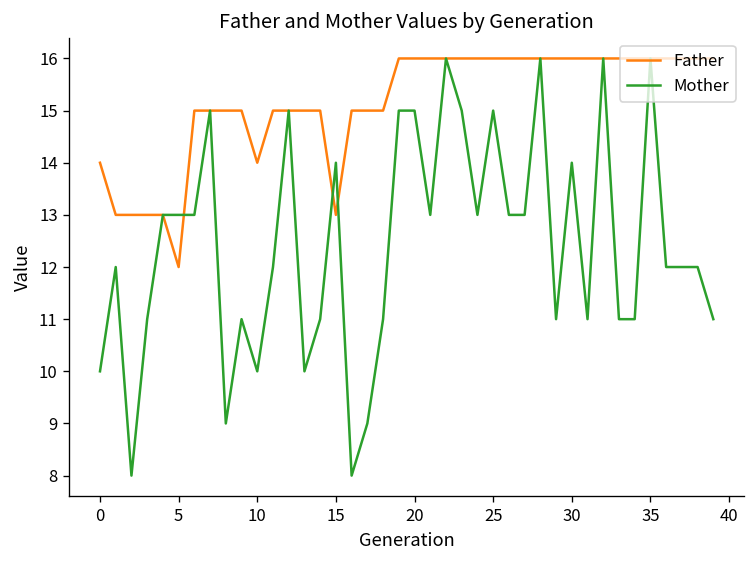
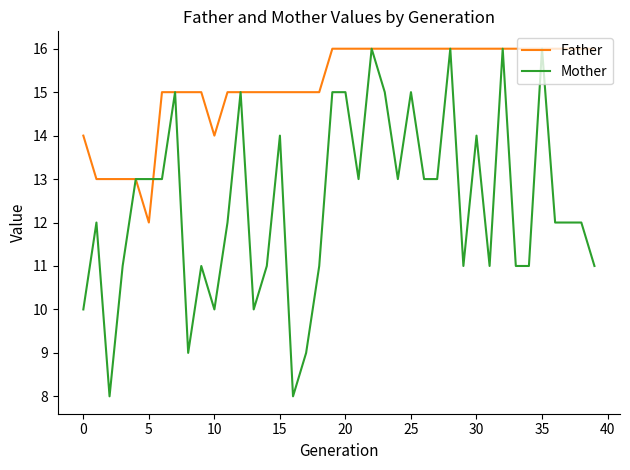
Father, 15: 13 -> 15
